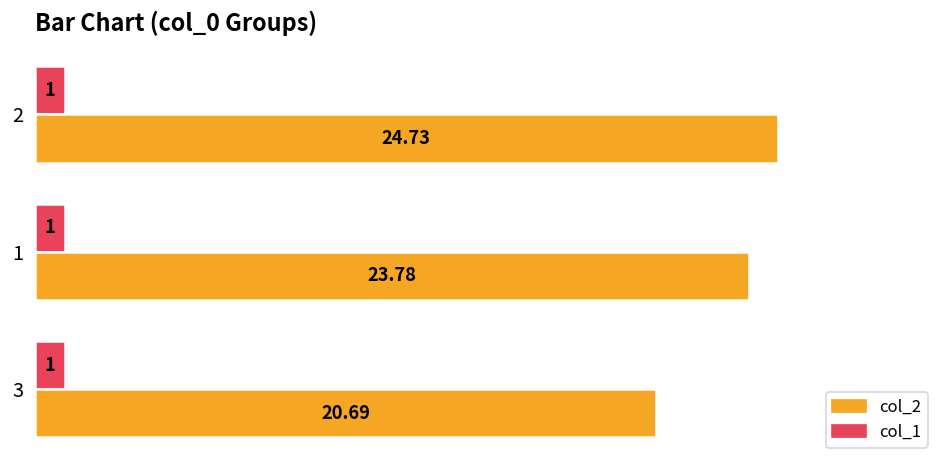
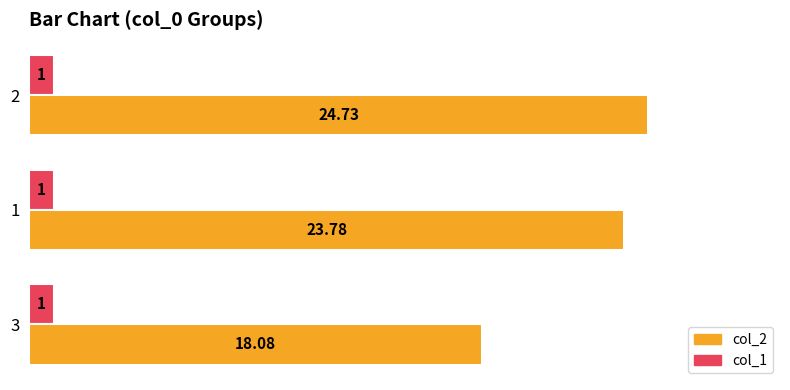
col_2, 3: 20.69 -> 18.08
